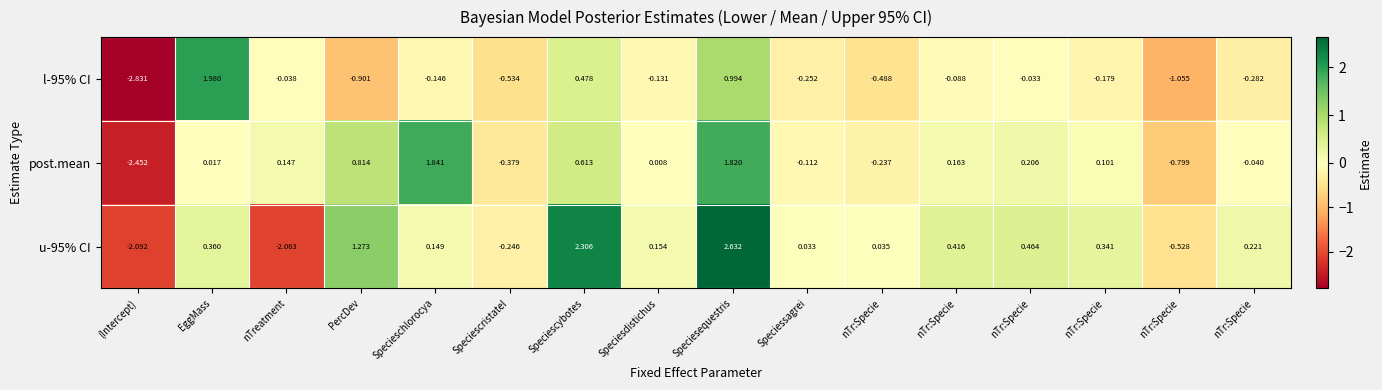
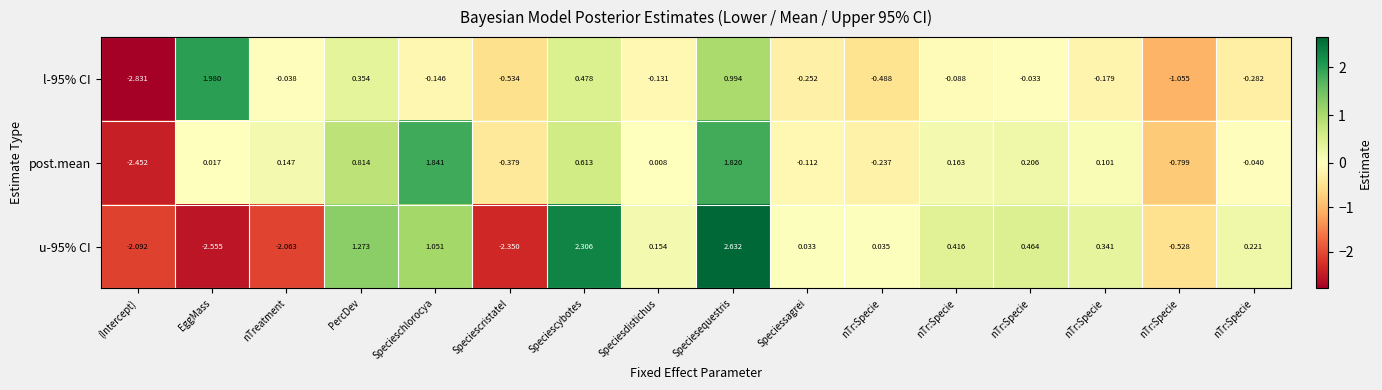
l-95% CI, PercDev: -0.901 -> 0.354
u-95% CI, EggMass: 0.360 -> -2.555
u-95% CI, Specieschlorocya: 0.149 -> 1.051
u-95% CI, Speciescristatel: -0.246 -> -2.350
